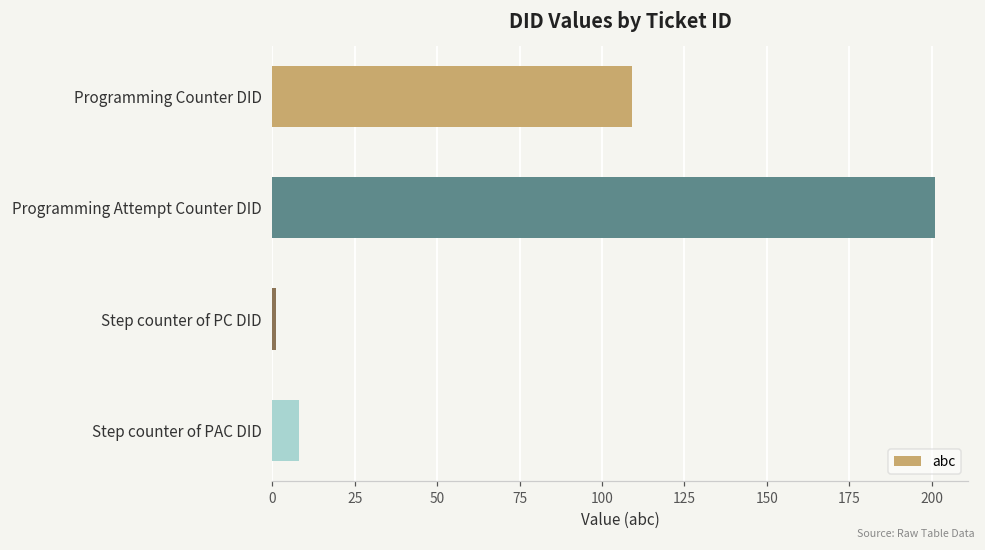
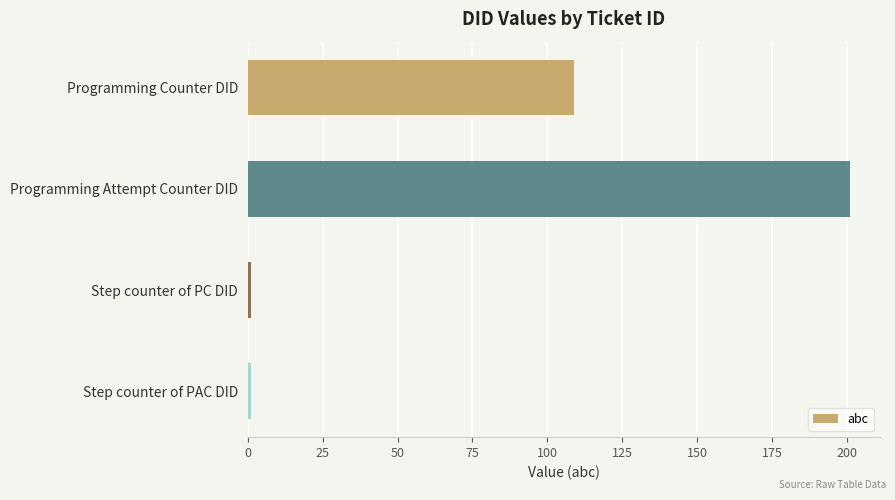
Step counter of PAC DID: 8 -> 1
